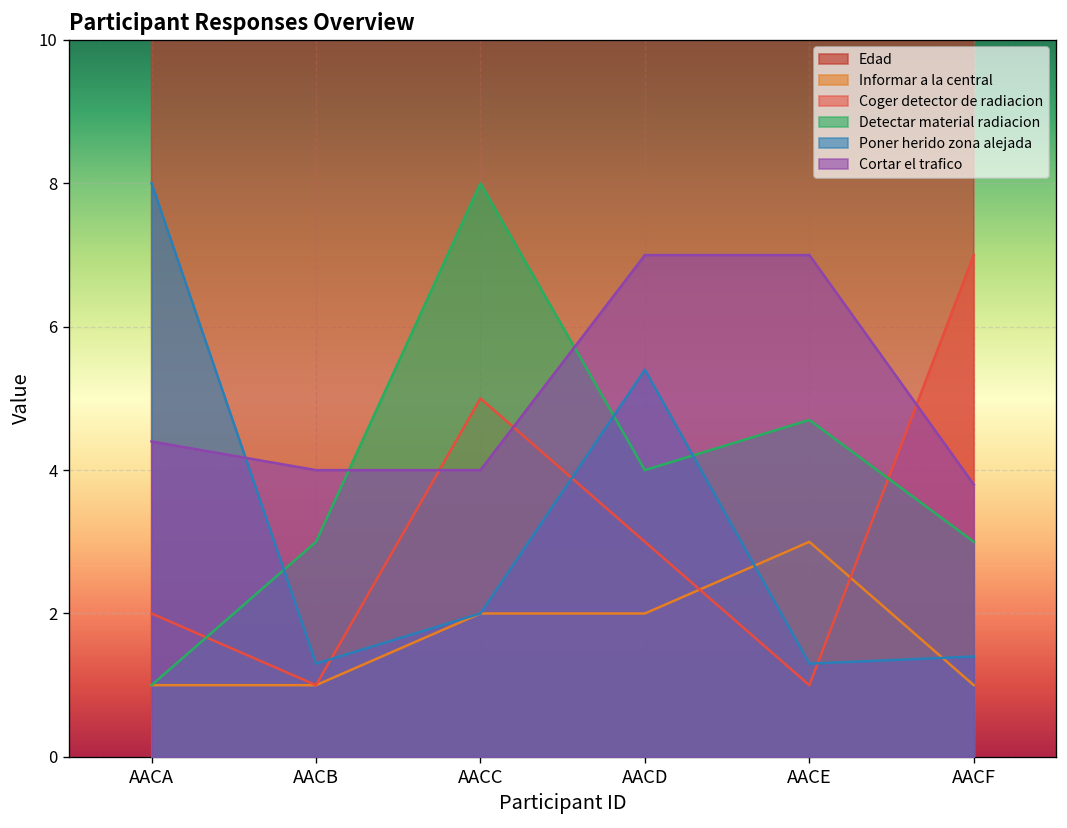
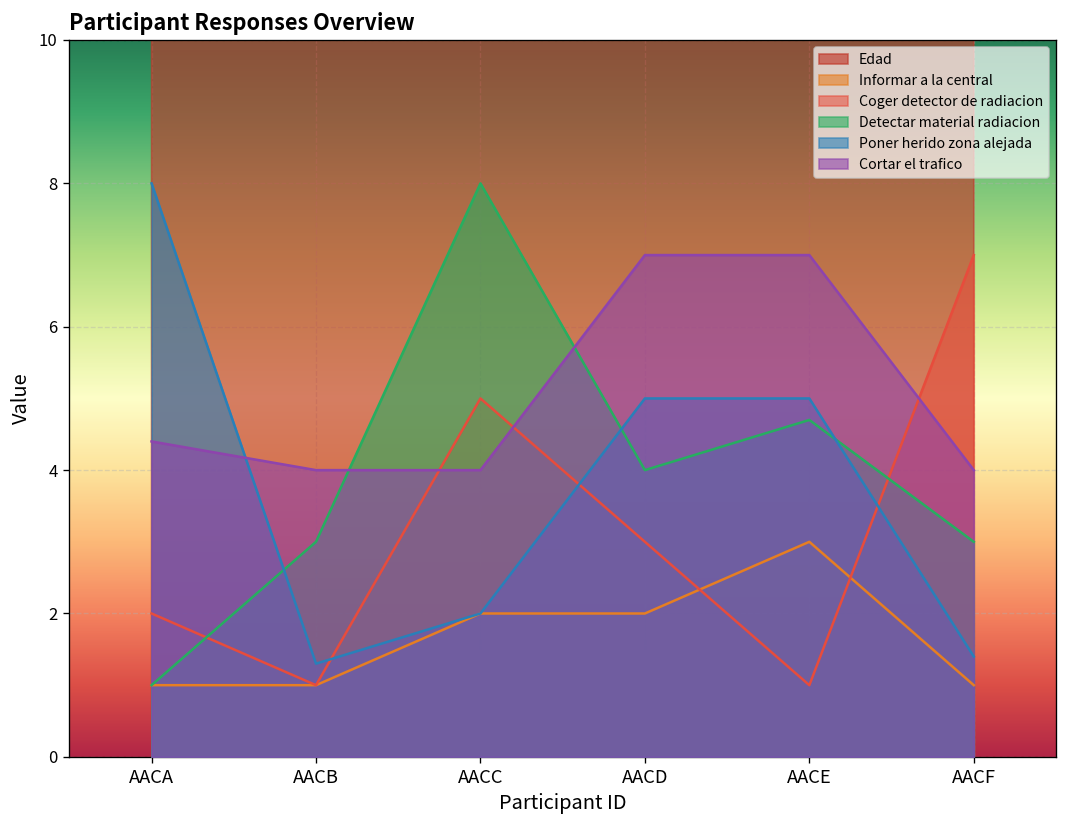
Poner herido zona alejada, AACD: 5.4 -> 5.0
Poner herido zona alejada, AACE: 1.3 -> 5.0
Cortar el trafico, AACF: 3.8 -> 4.0
